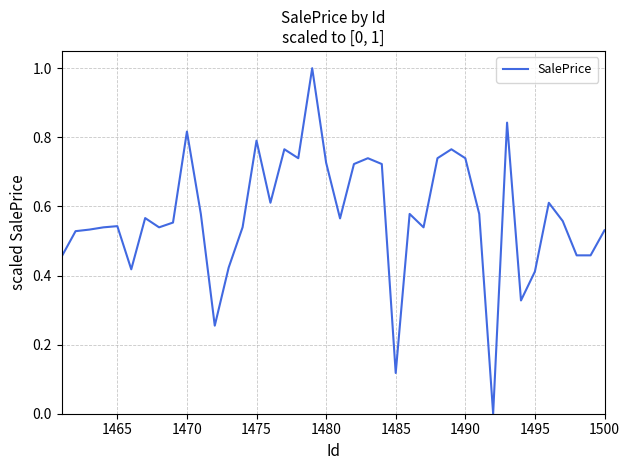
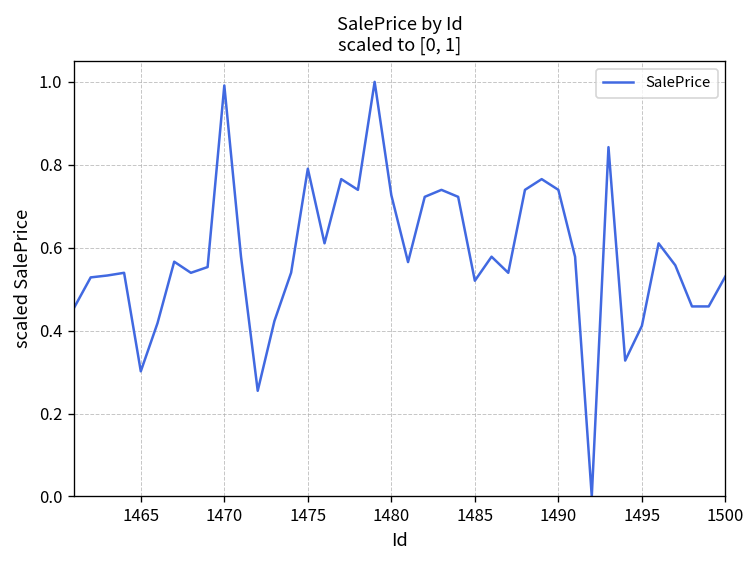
1465: 0.54 -> 0.30
1470: 0.82 -> 0.99
1485: 0.12 -> 0.52
